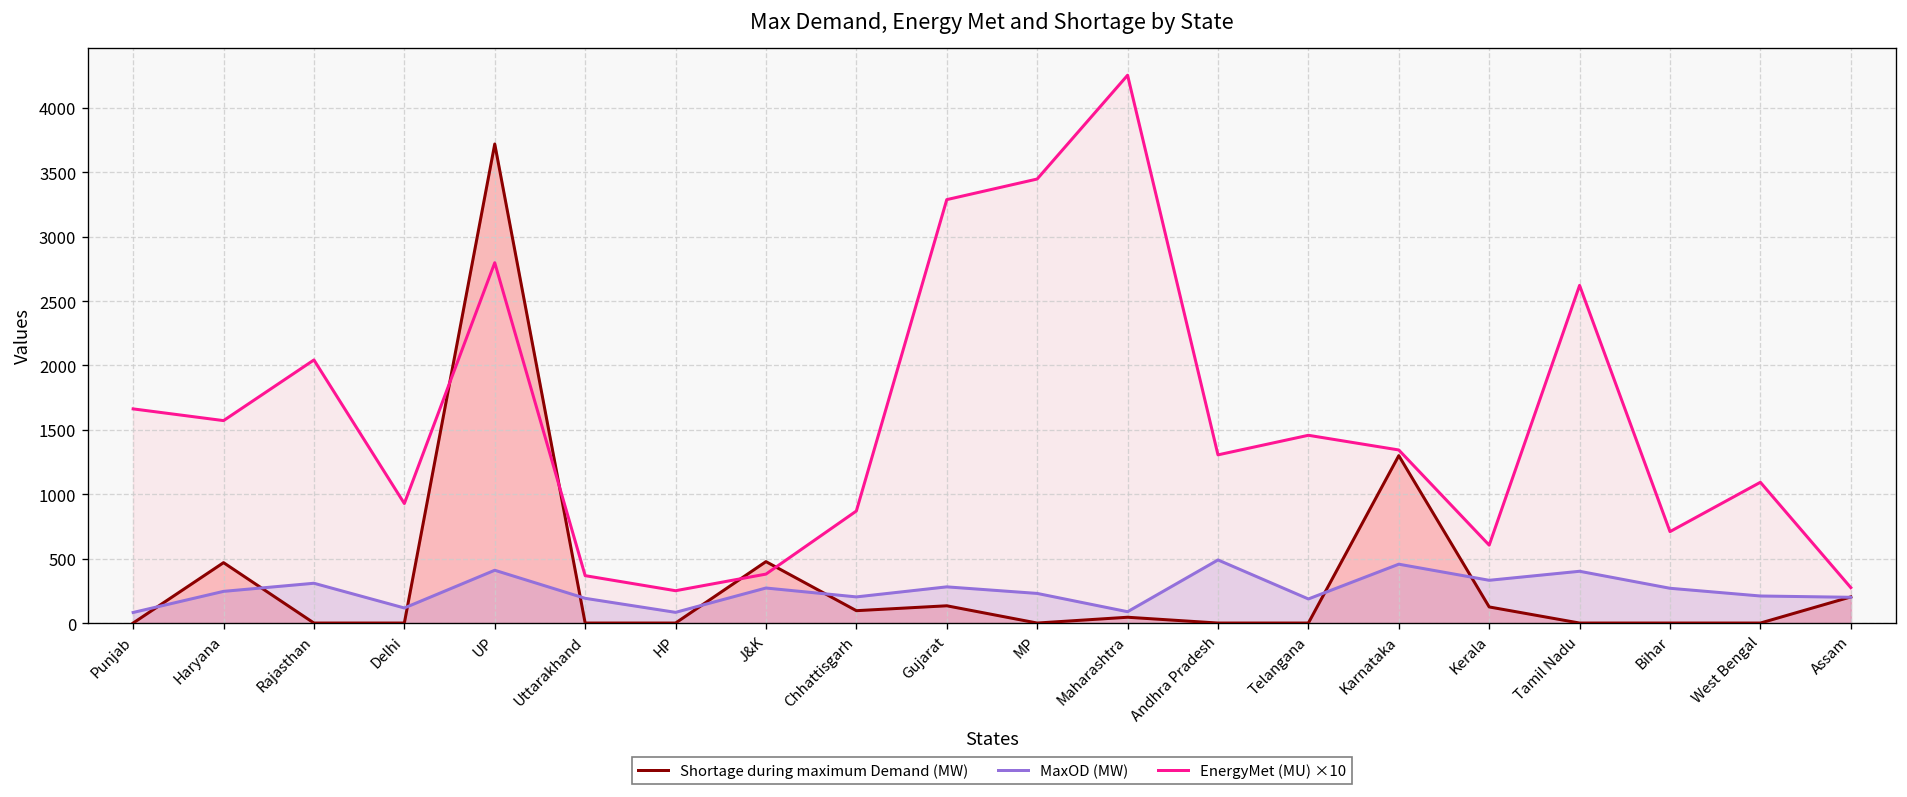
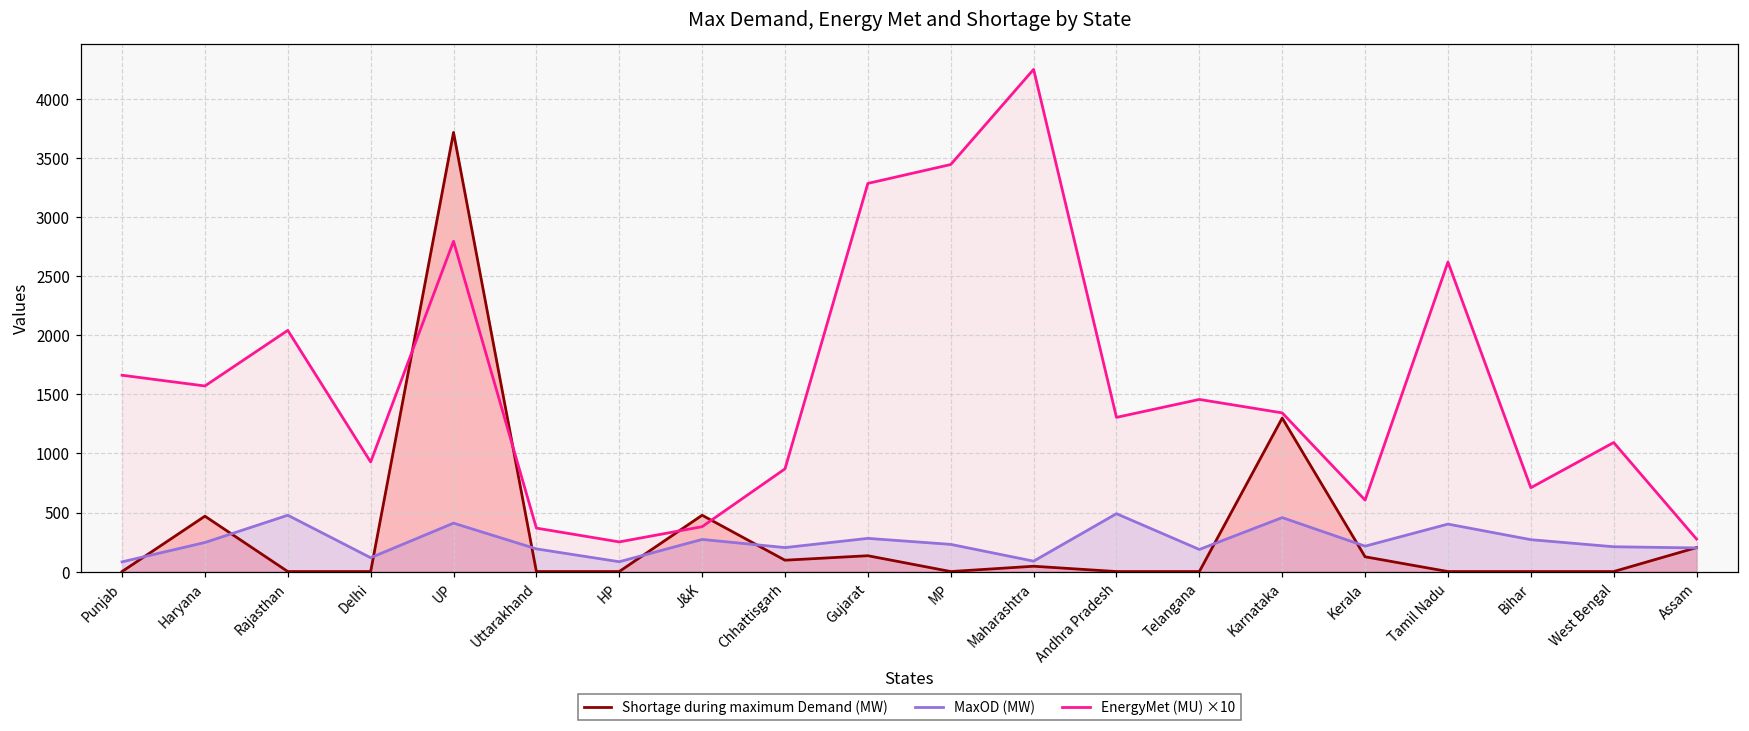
MaxOD (MW), Rajasthan: 310 -> 480
MaxOD (MW), Kerala: 330 -> 220
